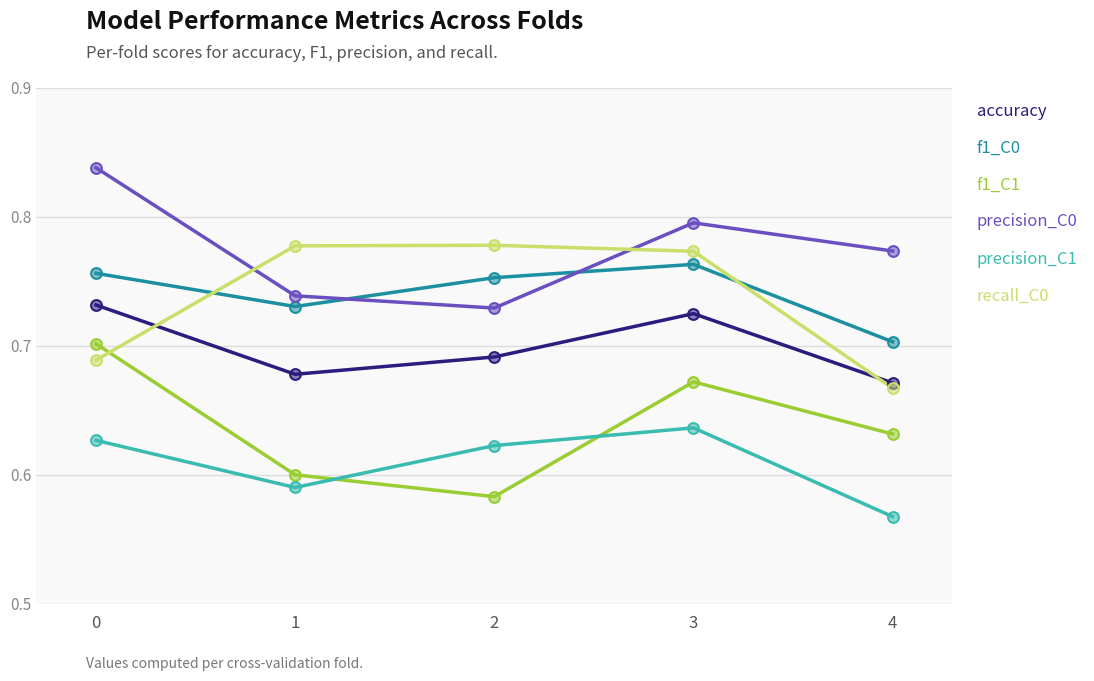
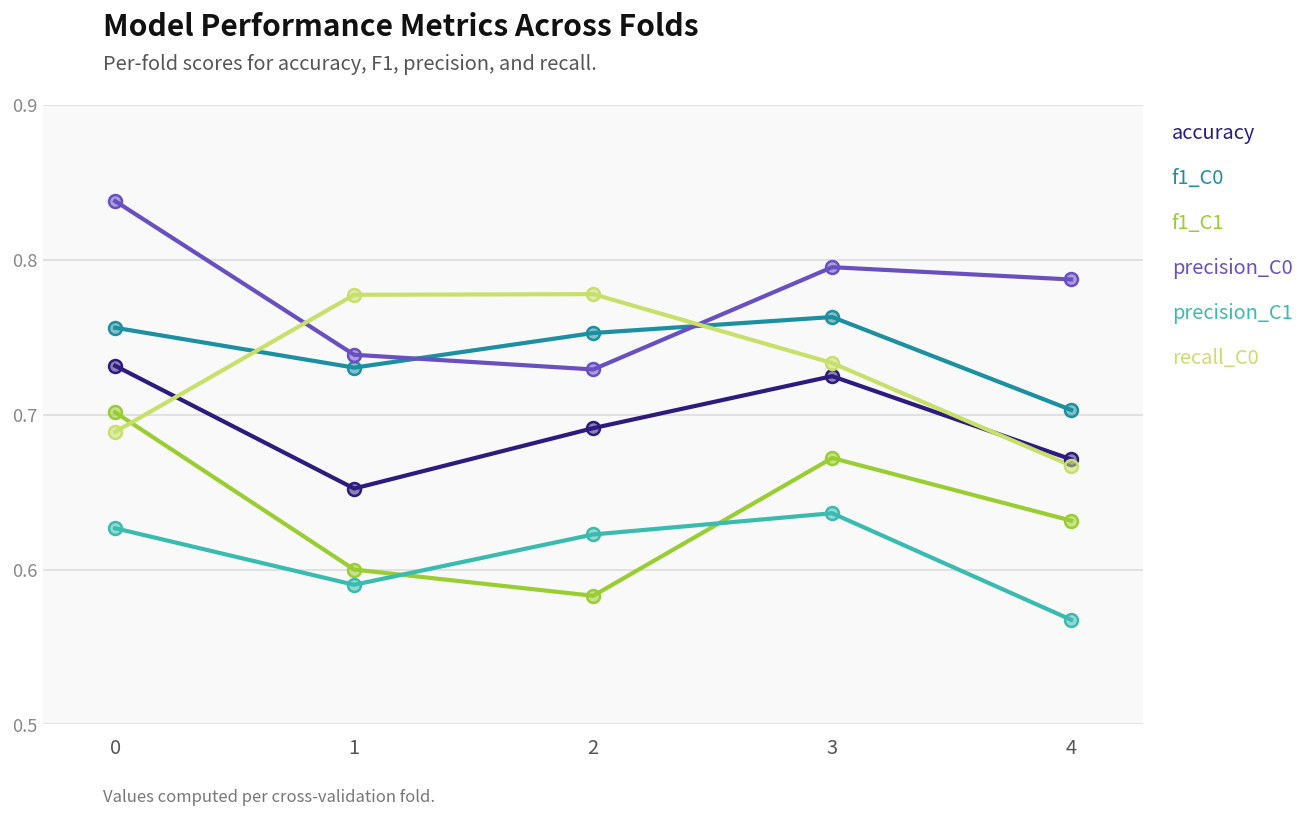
accuracy, 1: 0.678 -> 0.652
recall_C0, 3: 0.773 -> 0.733
precision_C0, 4: 0.773 -> 0.787
